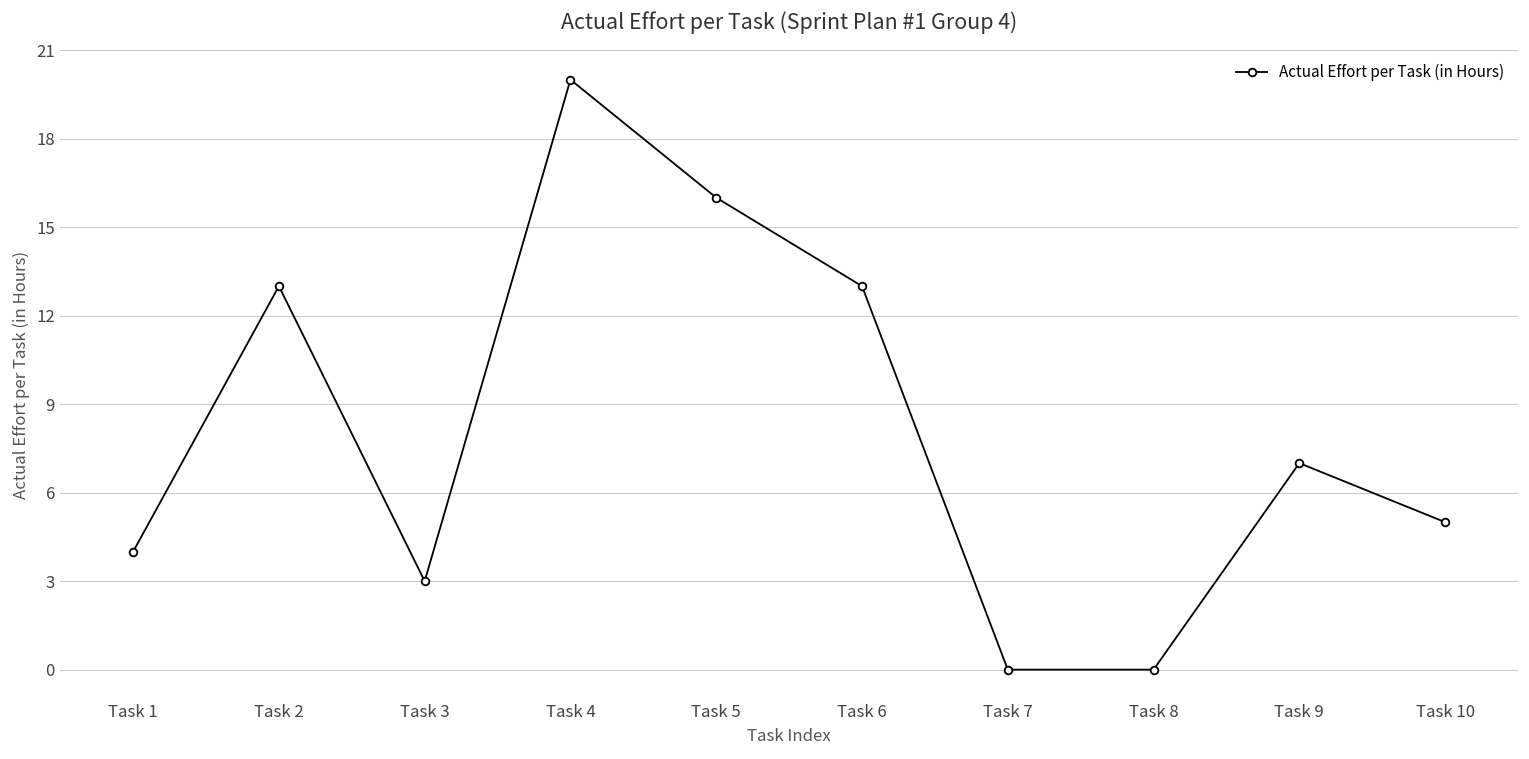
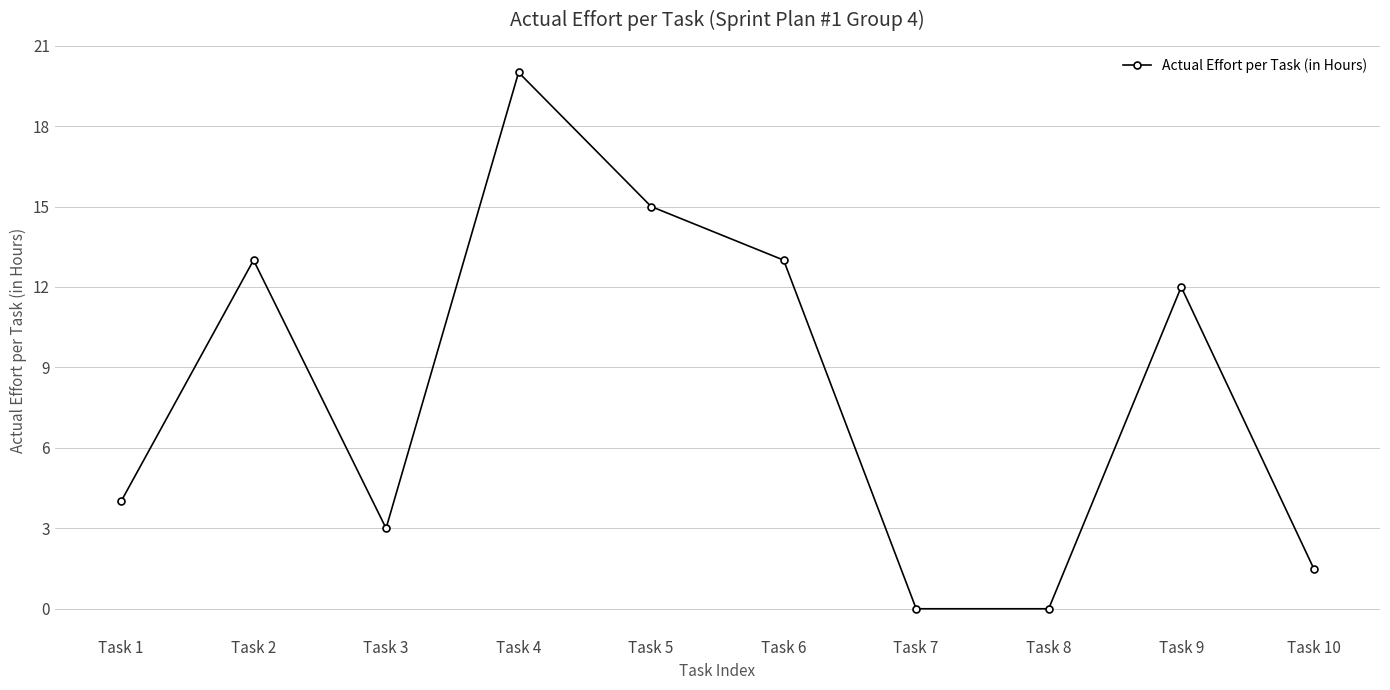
Task 5: 16 -> 15
Task 9: 7 -> 12
Task 10: 5.0 -> 1.5
